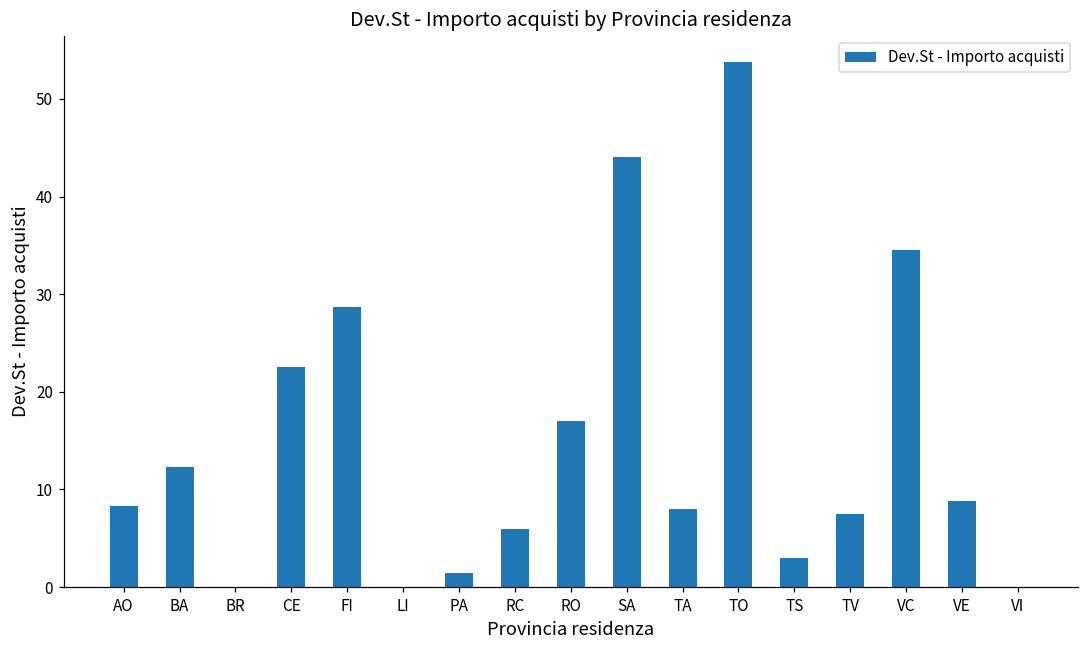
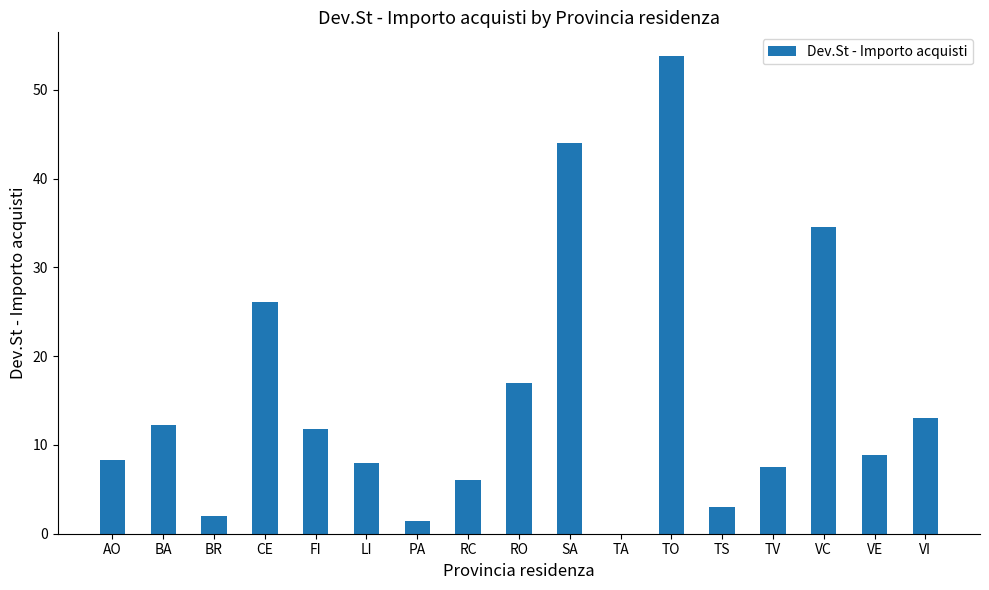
BR: 0 -> 2
CE: 23 -> 26
FI: 29 -> 12
LI: 0 -> 8
TA: 8 -> 0
VI: 0 -> 13
